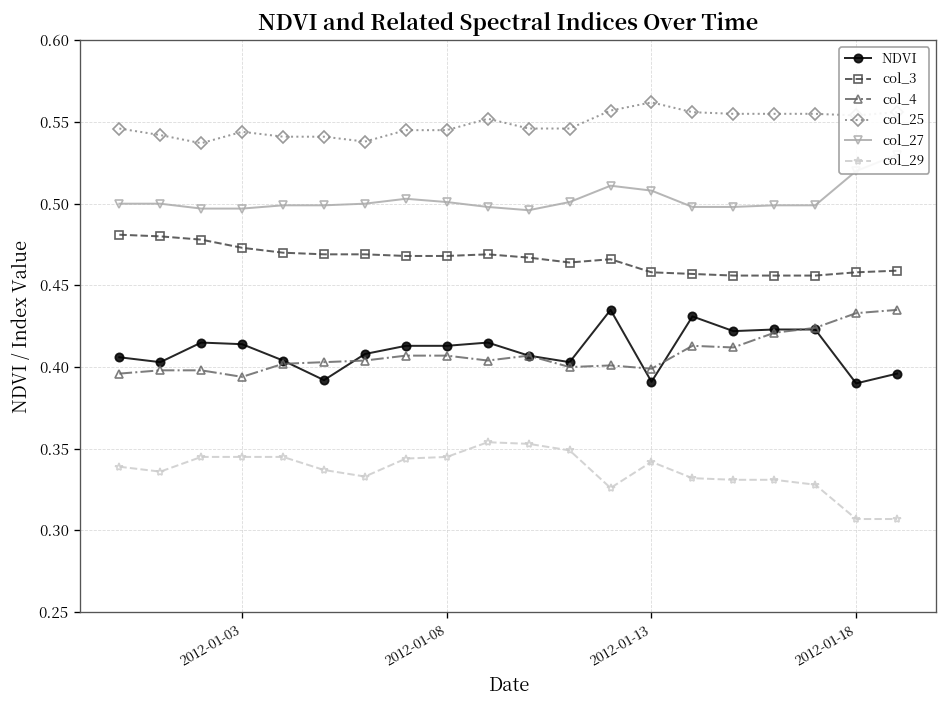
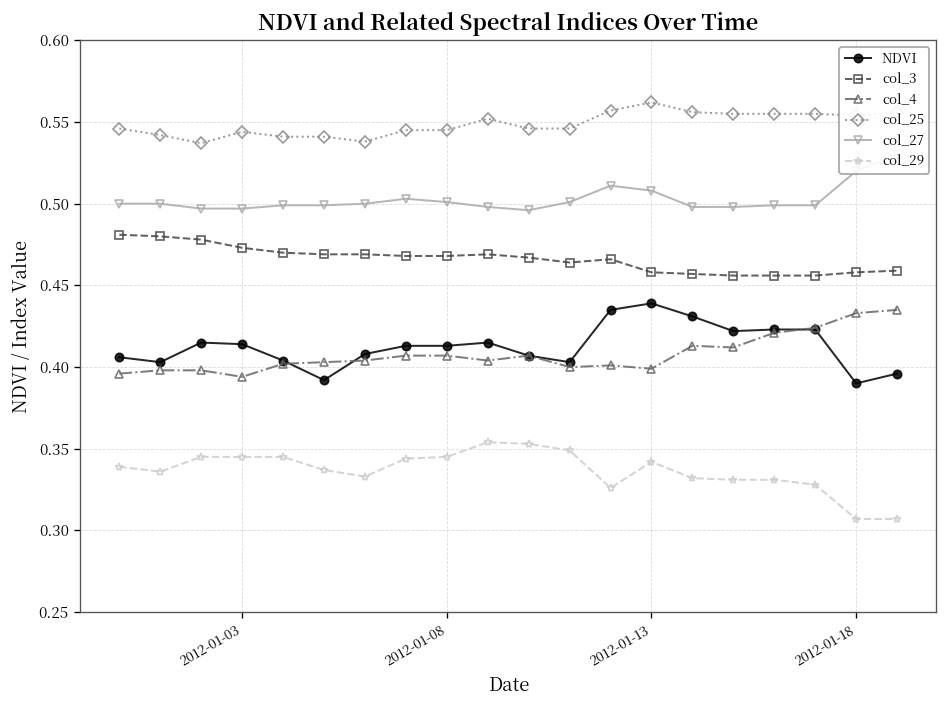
NDVI, 2012-01-13: 0.391 -> 0.439
